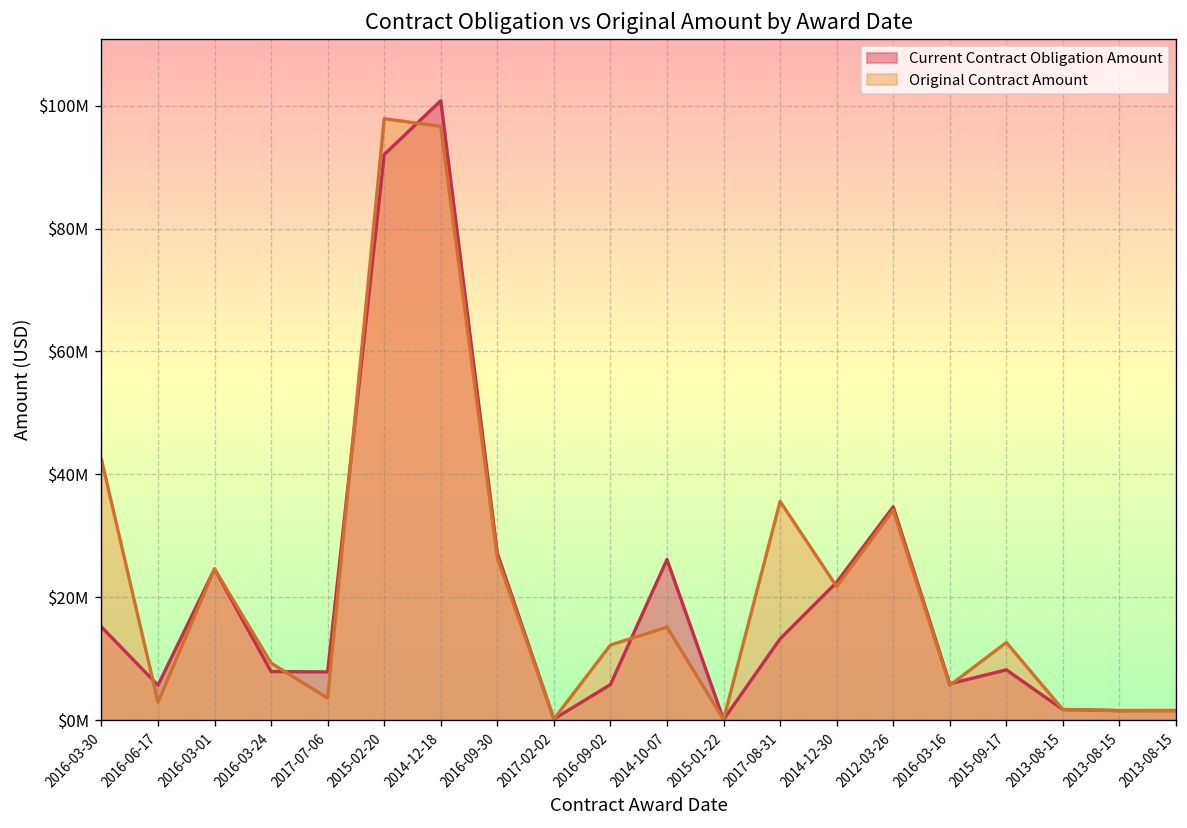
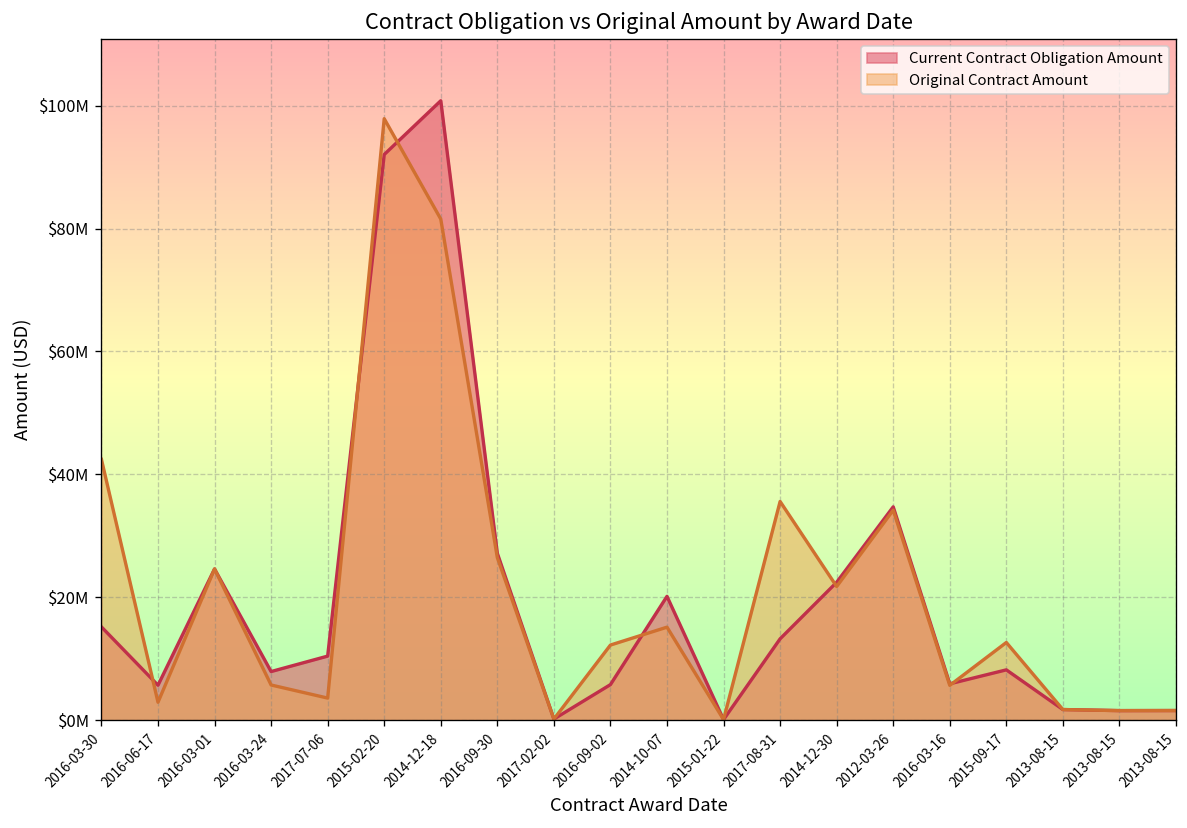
Original Contract Amount, 2016-03-24: $9000000 -> $6000000
Current Contract Obligation Amount, 2017-07-06: $8000000 -> $10000000
Original Contract Amount, 2014-12-18: $97000000 -> $82000000
Current Contract Obligation Amount, 2014-10-07: $26000000 -> $20000000
